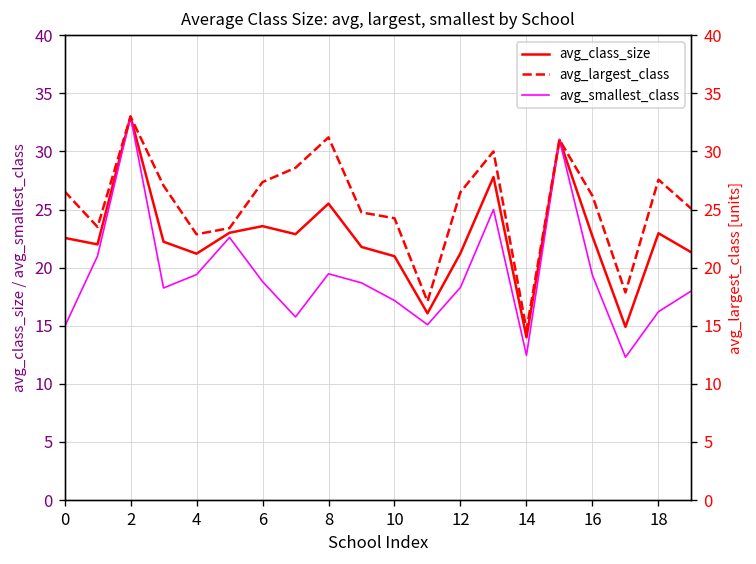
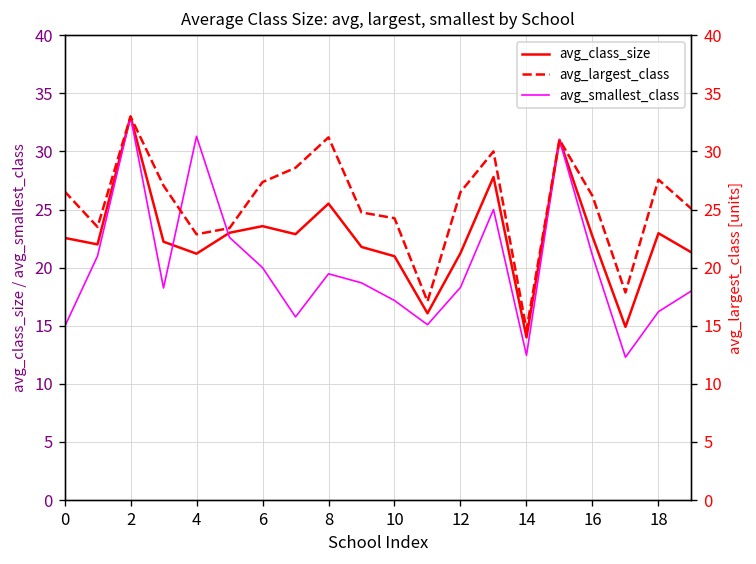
avg_smallest_class, 4: 19 -> 31
avg_smallest_class, 6: 19 -> 20
avg_smallest_class, 16: 19 -> 21
